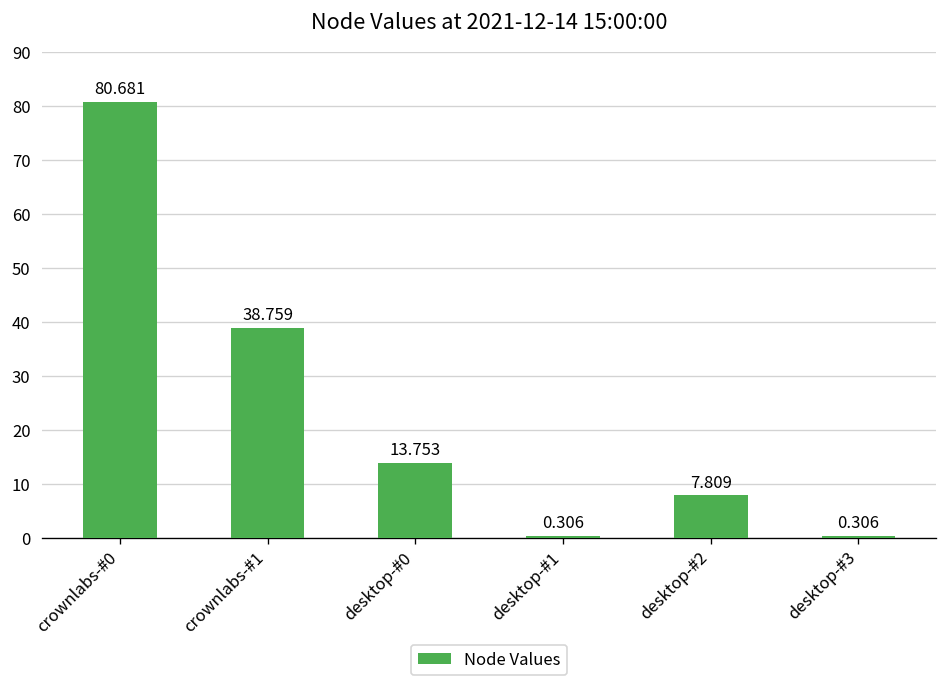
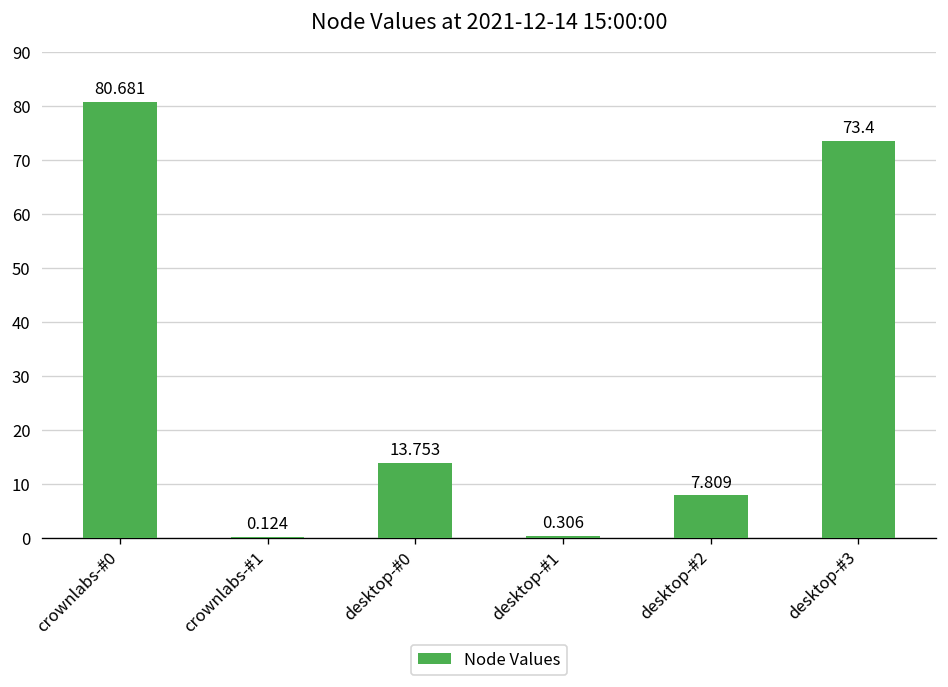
crownlabs-#1: 38.759 -> 0.124
desktop-#3: 0.306 -> 73.4
